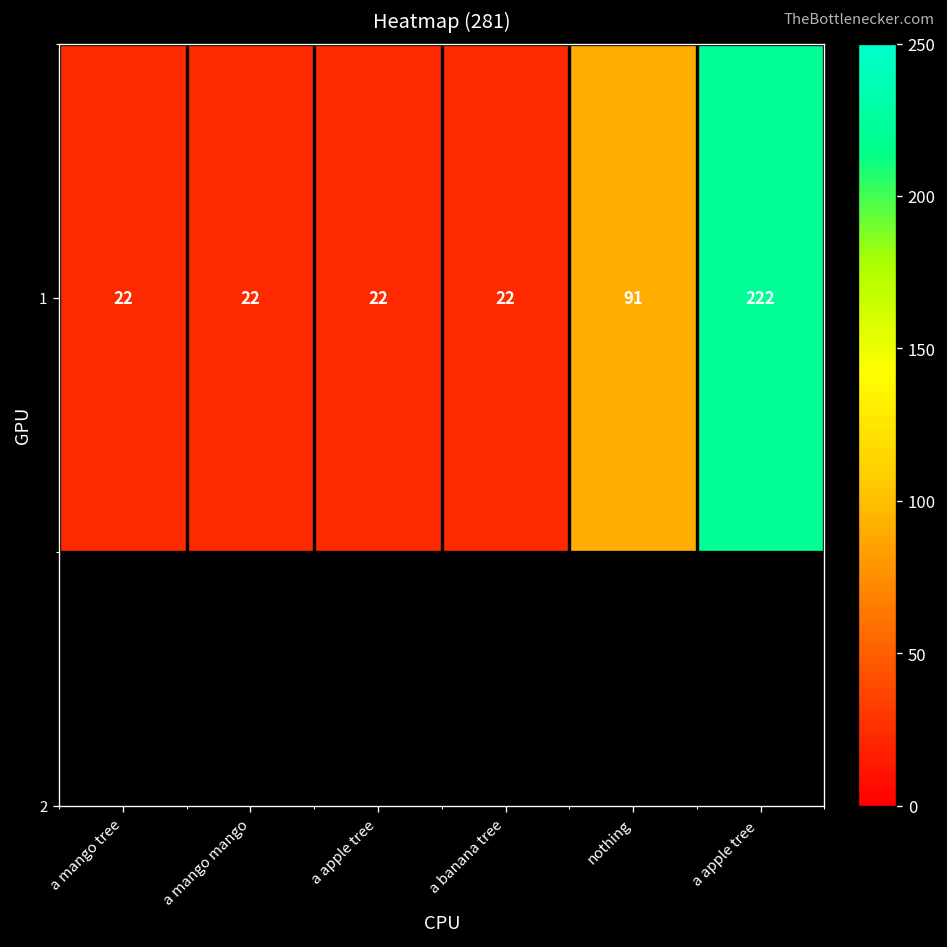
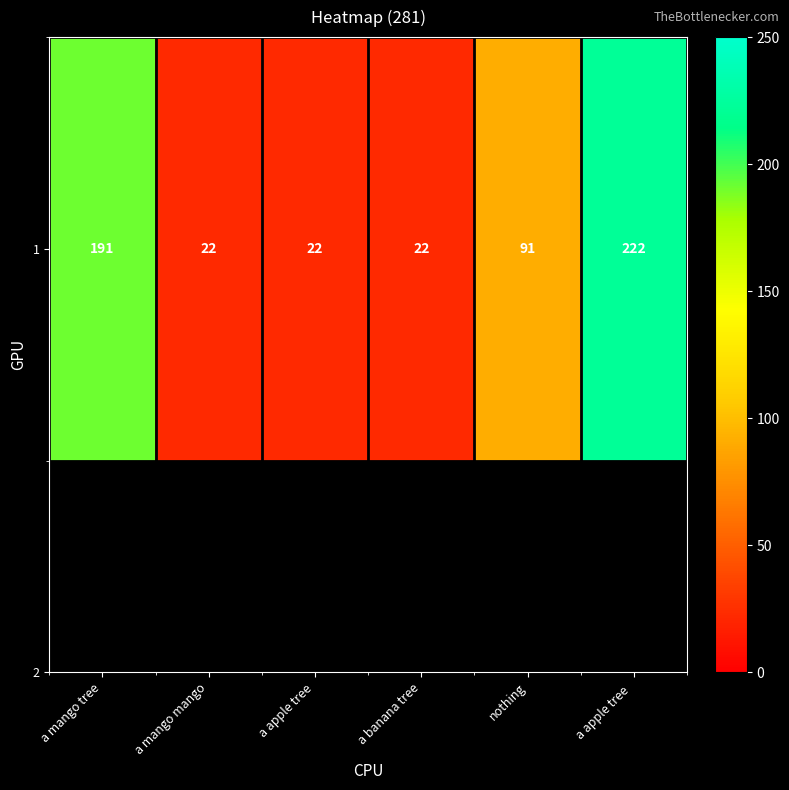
1, a mango tree: 22 -> 191
